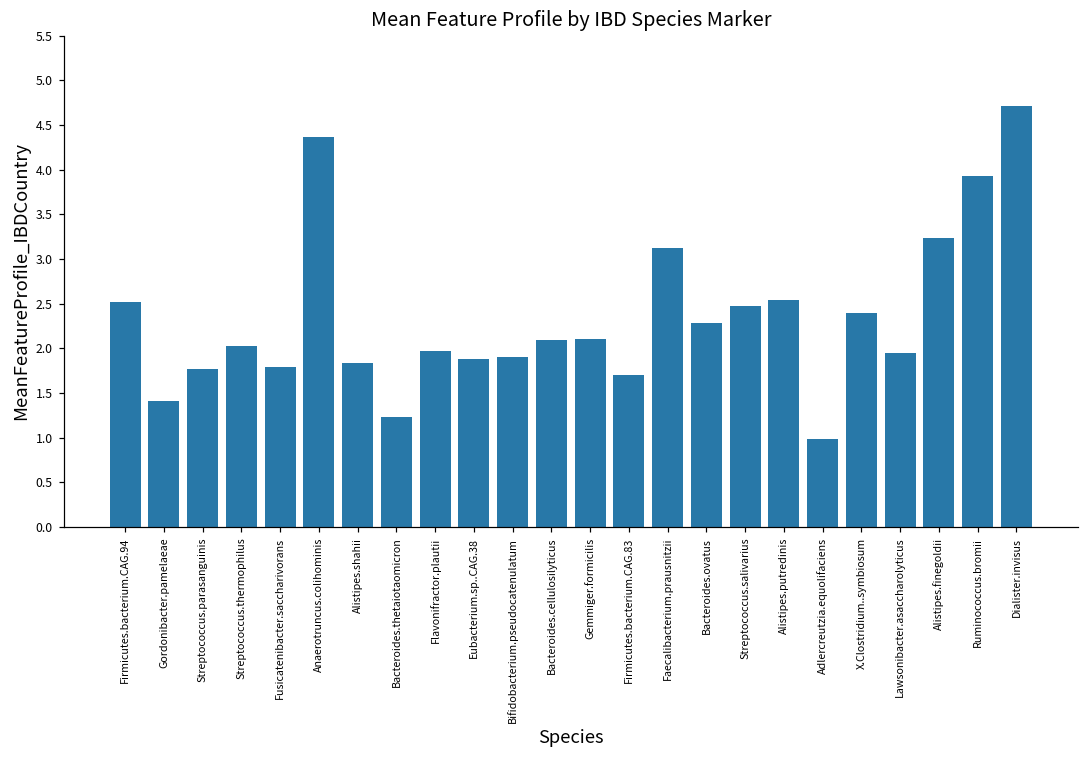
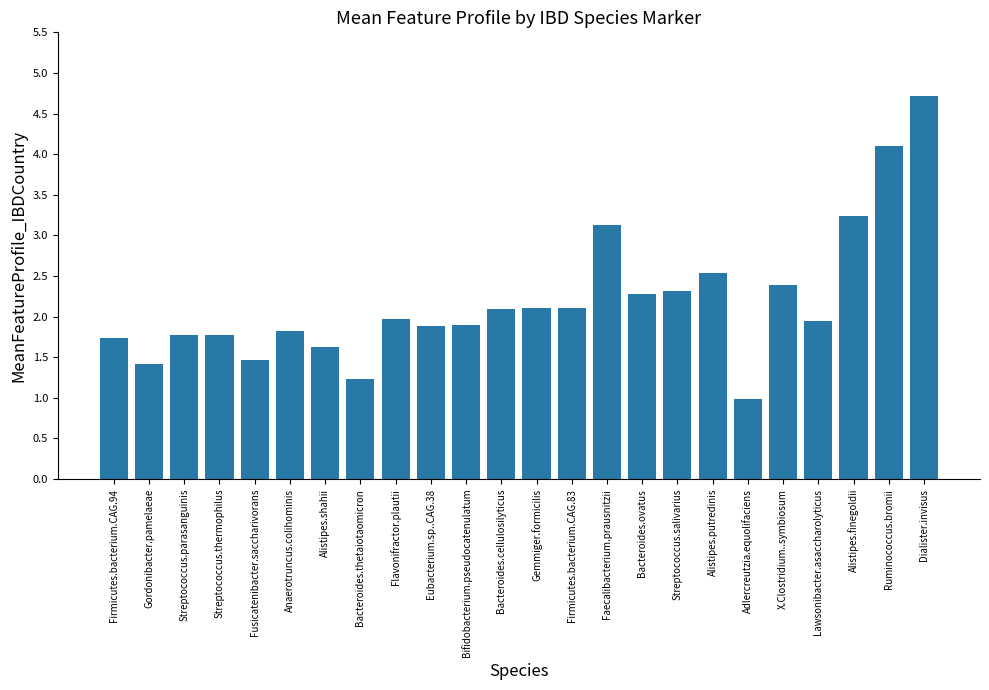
Firmicutes.bacterium.CAG.94: 2.5 -> 1.7
Streptococcus.thermophilus: 2.0 -> 1.8
Fusicatenibacter.saccharivorans: 1.8 -> 1.5
Anaerotruncus.colihominis: 4.4 -> 1.8
Alistipes.shahii: 1.8 -> 1.6
Firmicutes.bacterium.CAG.83: 1.7 -> 2.1
Streptococcus.salivarius: 2.5 -> 2.3
Ruminococcus.bromii: 3.9 -> 4.1
